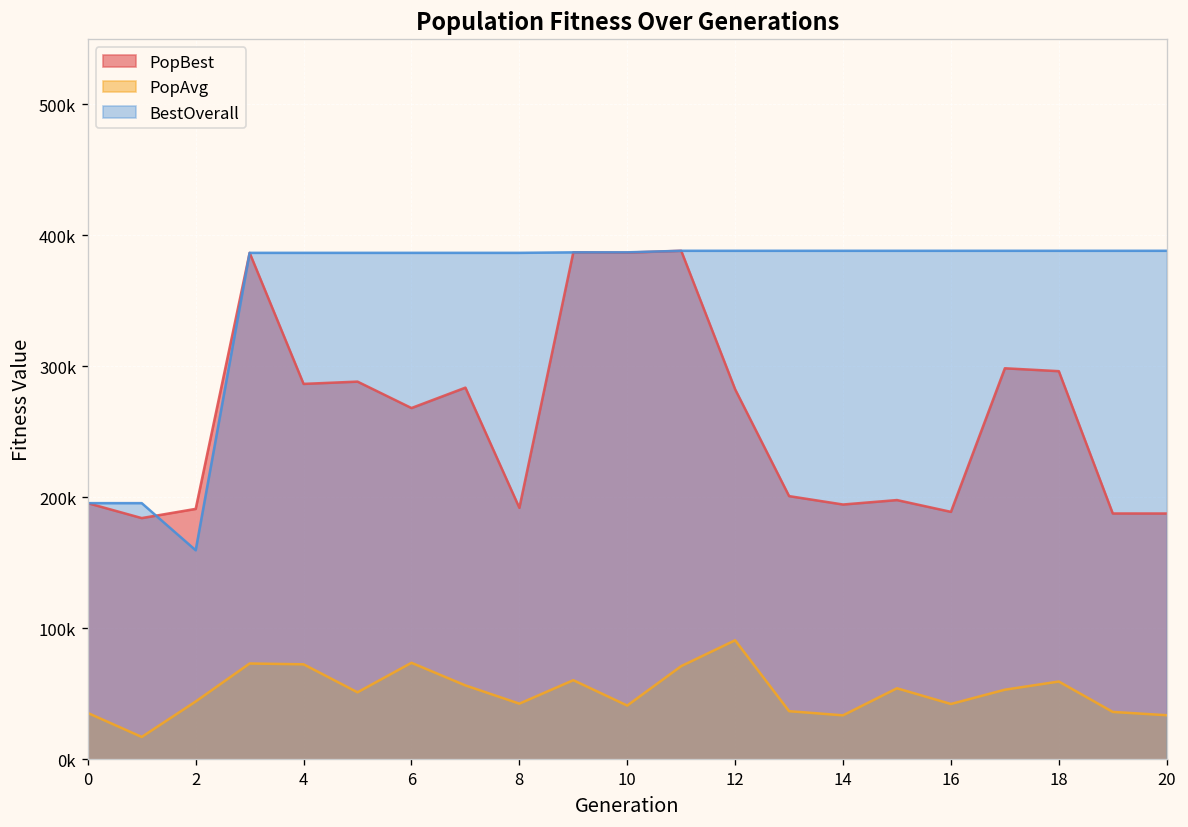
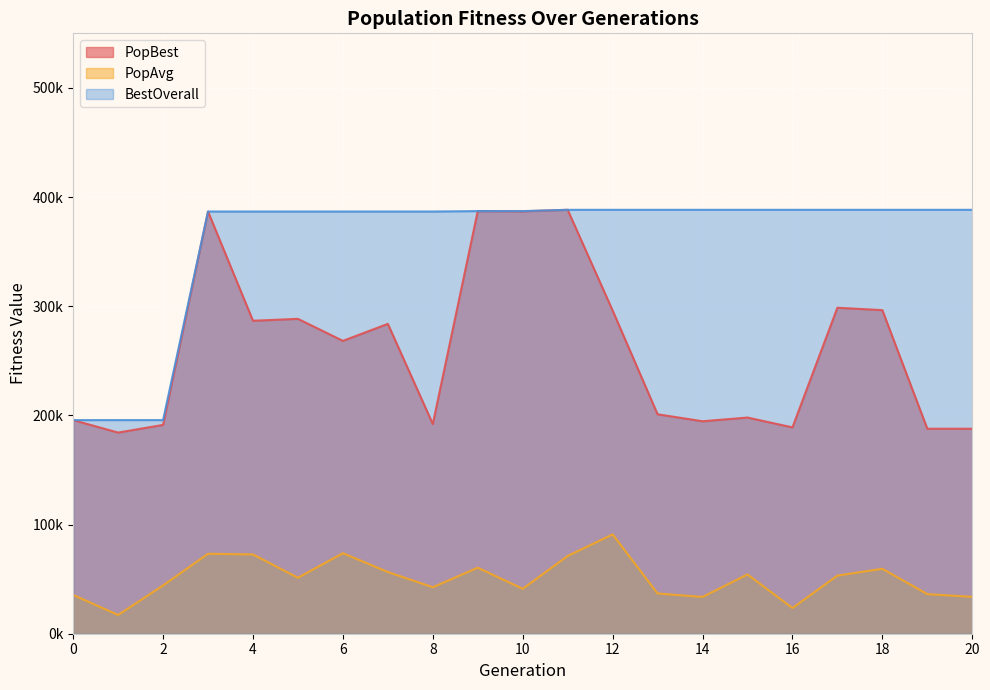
BestOverall, 2: 160000 -> 196000
PopBest, 12: 283000 -> 296000
PopAvg, 16: 42000 -> 24000
